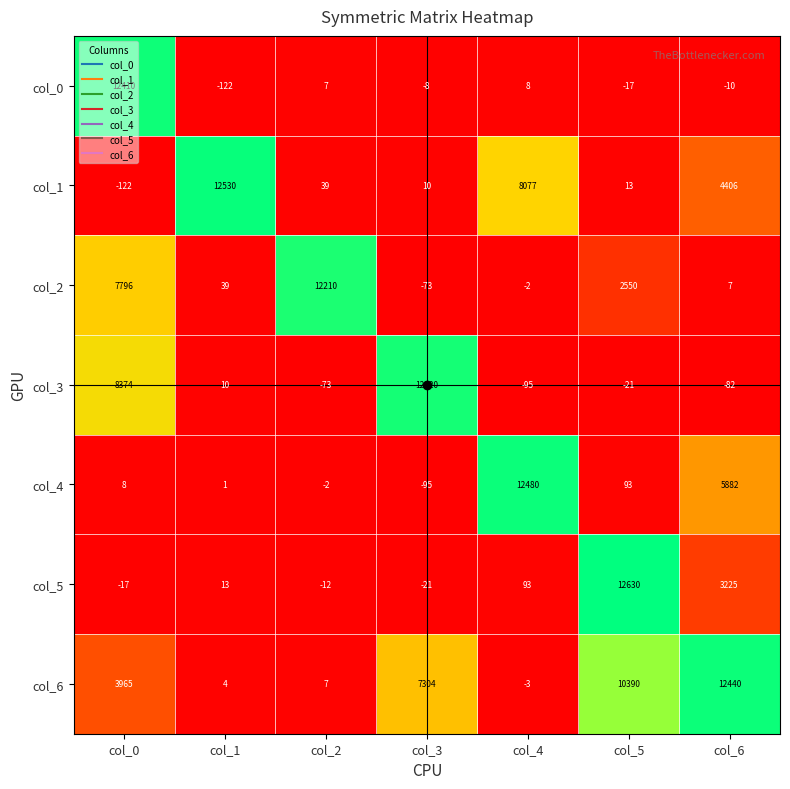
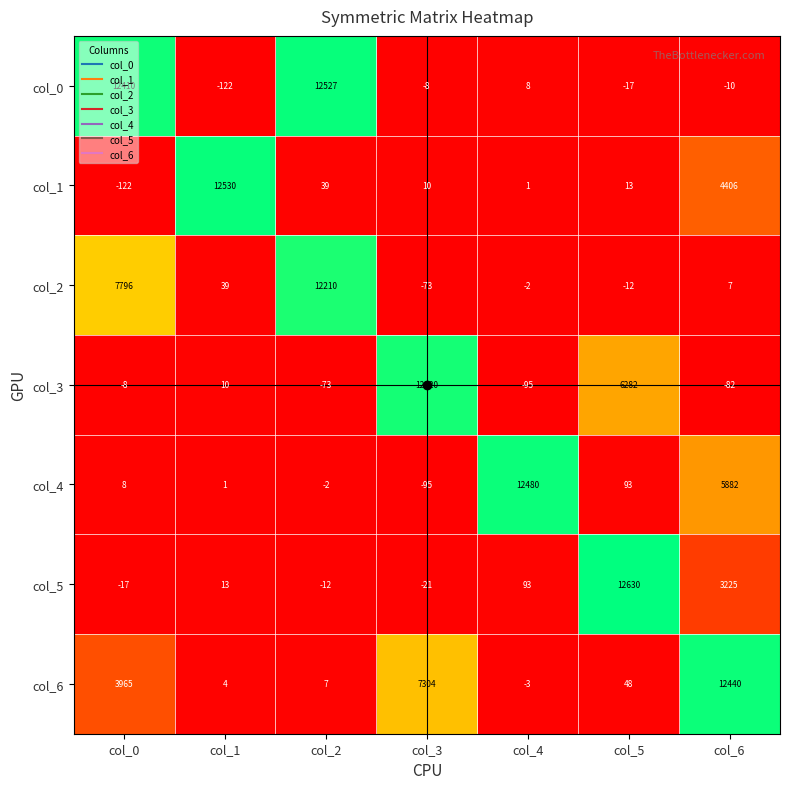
col_0, col_2: 7 -> 12527
col_1, col_4: 8077 -> 1
col_2, col_5: 2550 -> -12
col_3, col_0: 8374 -> -8
col_3, col_5: -21 -> 6282
col_6, col_5: 10390 -> 48
